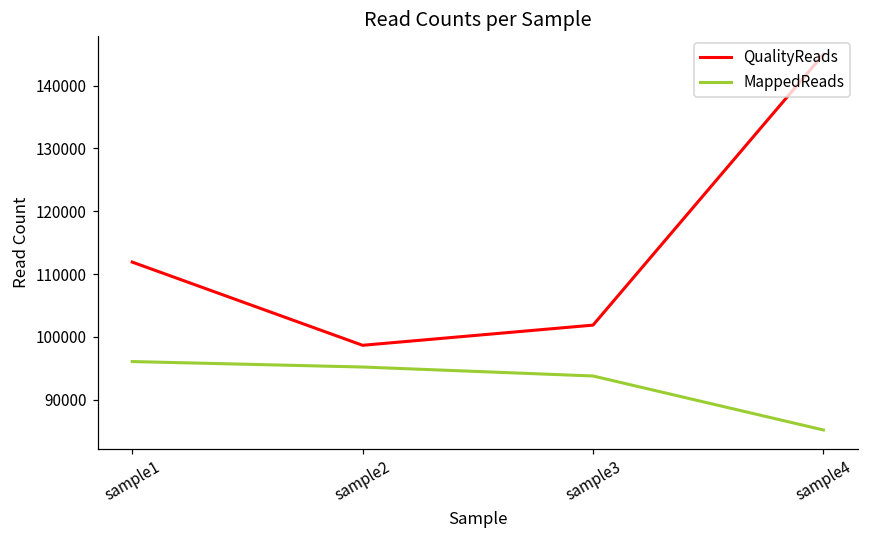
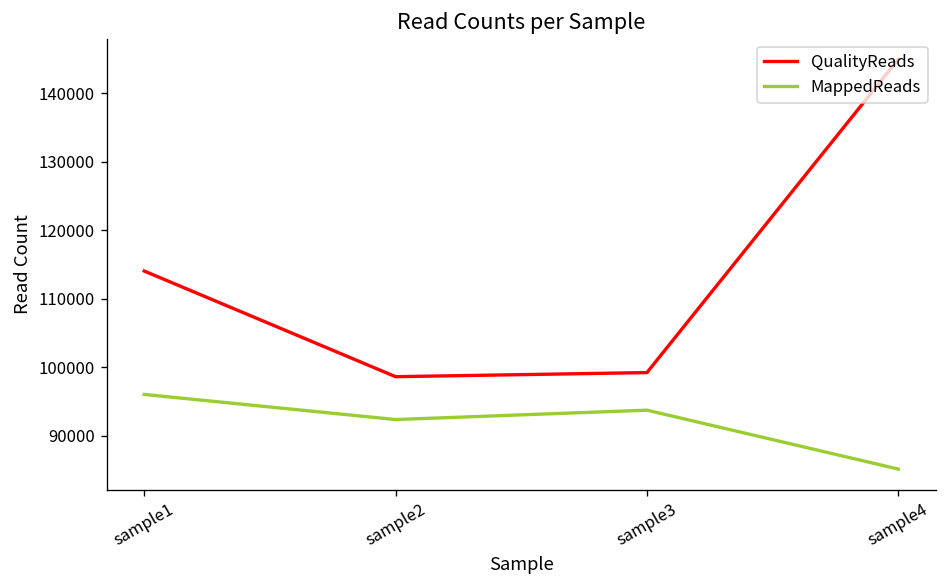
QualityReads, sample1: 112000 -> 114000
MappedReads, sample2: 95000 -> 92000
QualityReads, sample3: 102000 -> 99000
